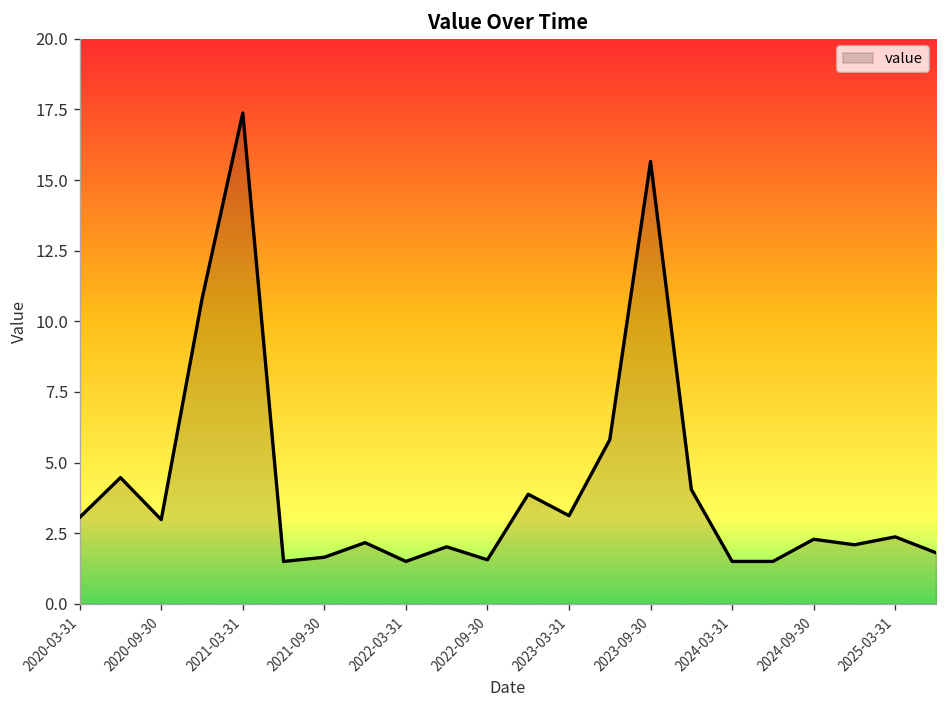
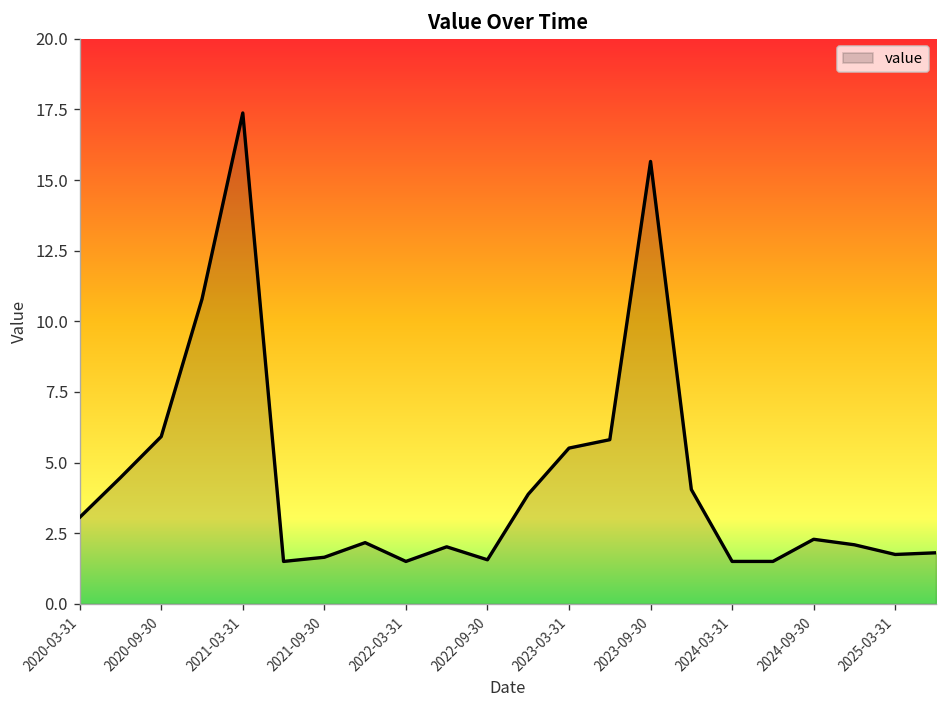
2020-09-30: 3.0 -> 5.9
2023-03-31: 3.1 -> 5.5
2025-03-31: 2.4 -> 1.7
